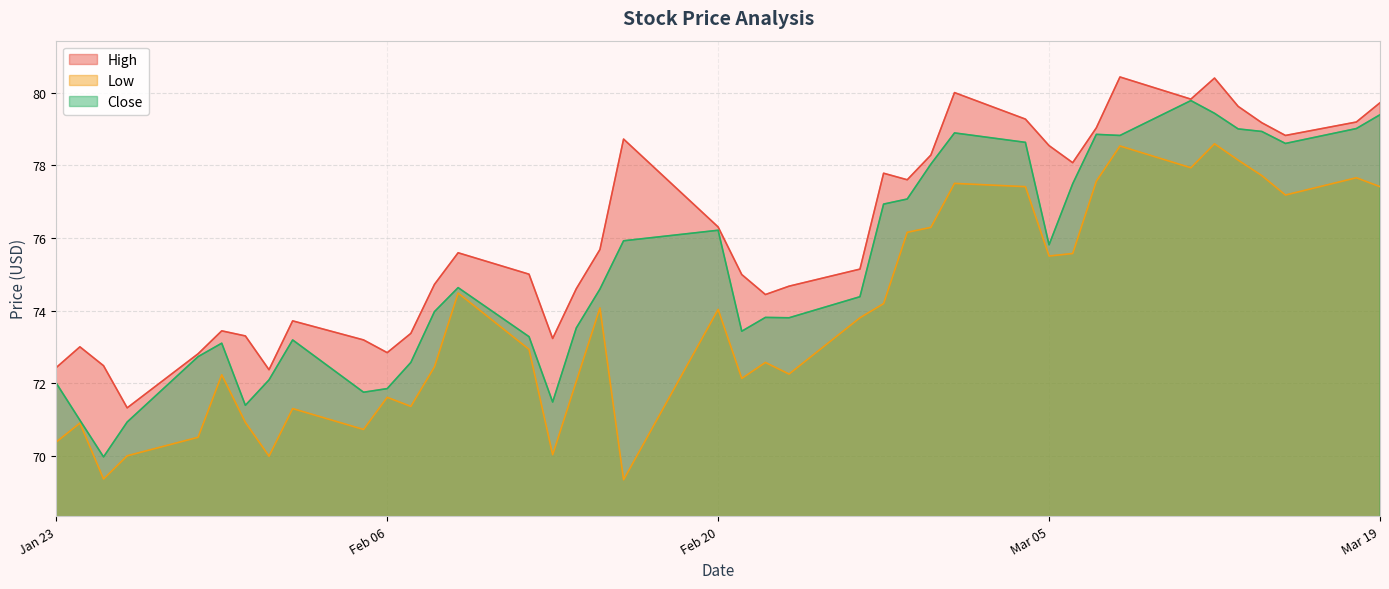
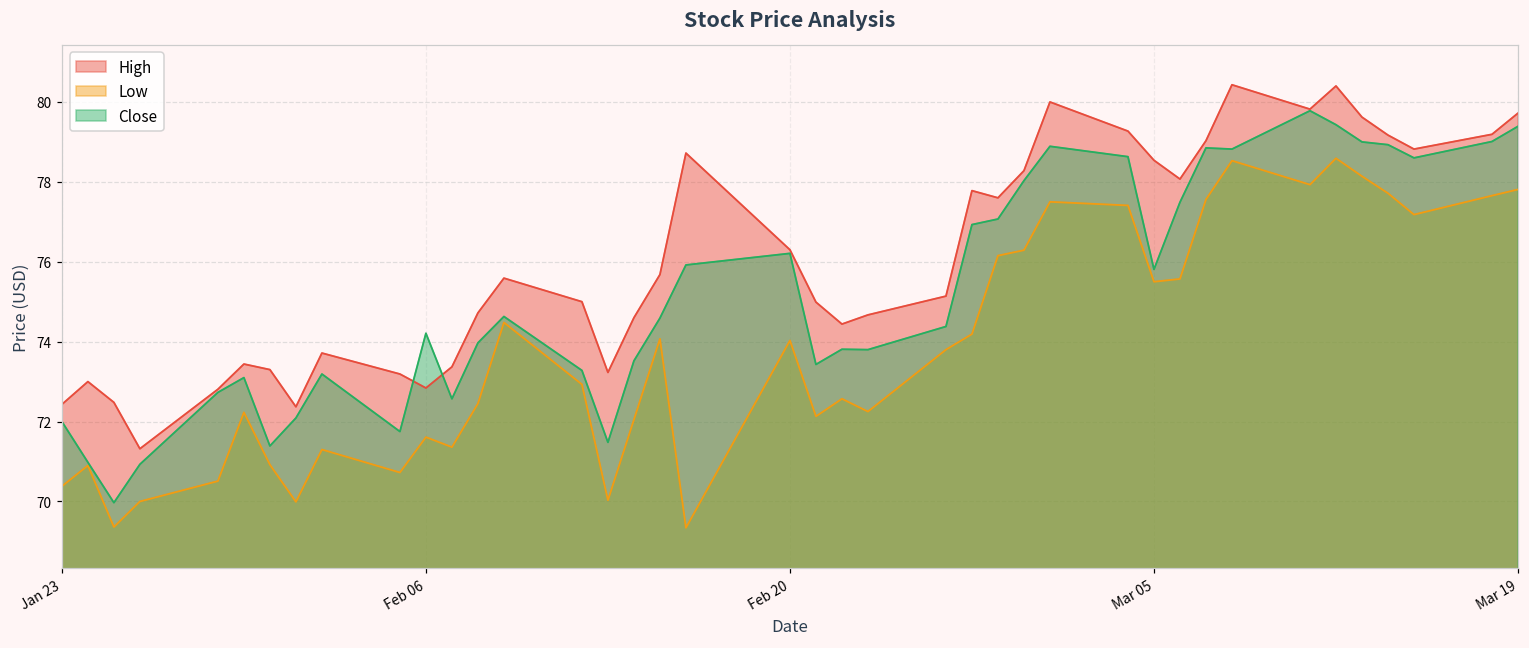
Close, Feb 06: 71.9 -> 74.2
Low, Mar 19: 77.4 -> 77.8
